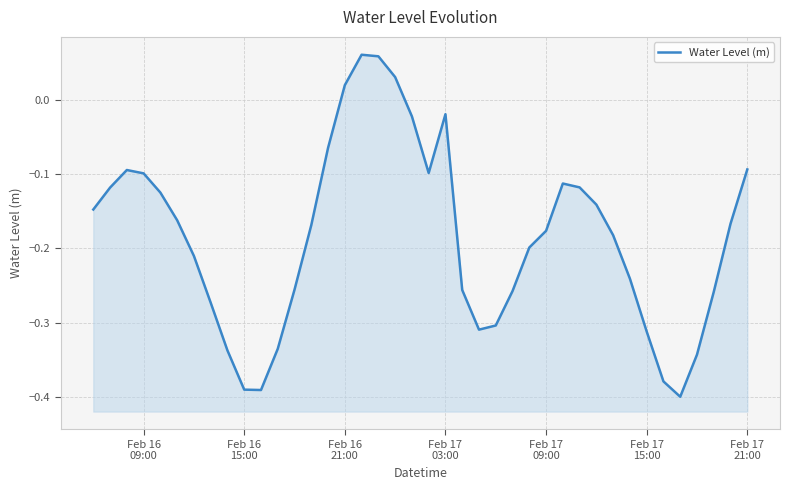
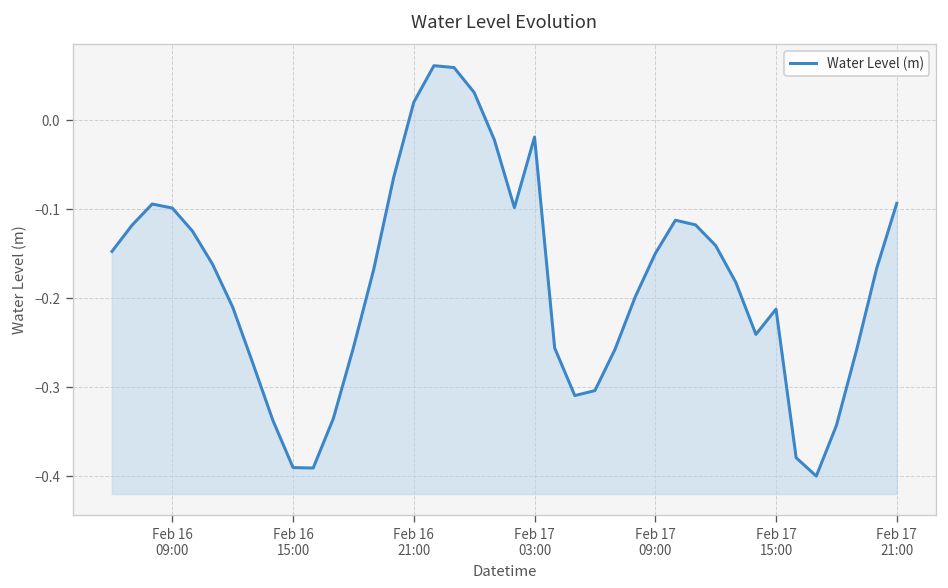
Feb 17 09:00: -0.18 -> -0.15
Feb 17 15:00: -0.31 -> -0.21
